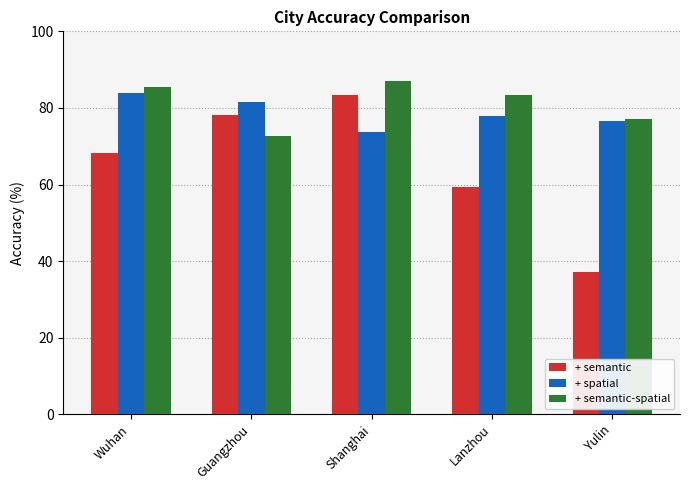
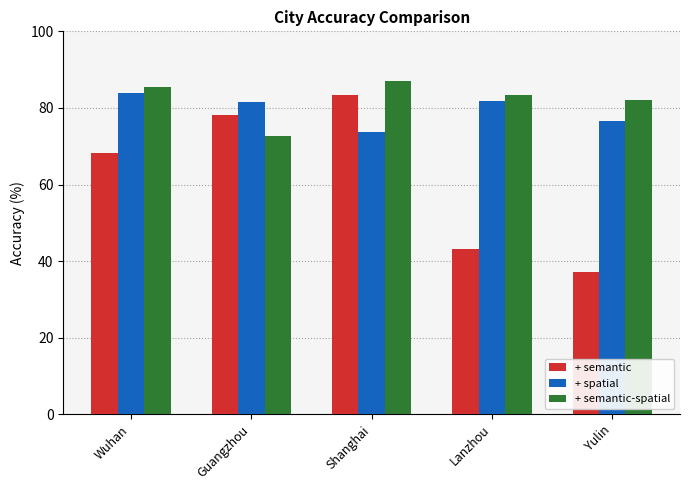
+ semantic, Lanzhou: 59 -> 43
+ spatial, Lanzhou: 78 -> 82
+ semantic-spatial, Yulin: 77 -> 82
